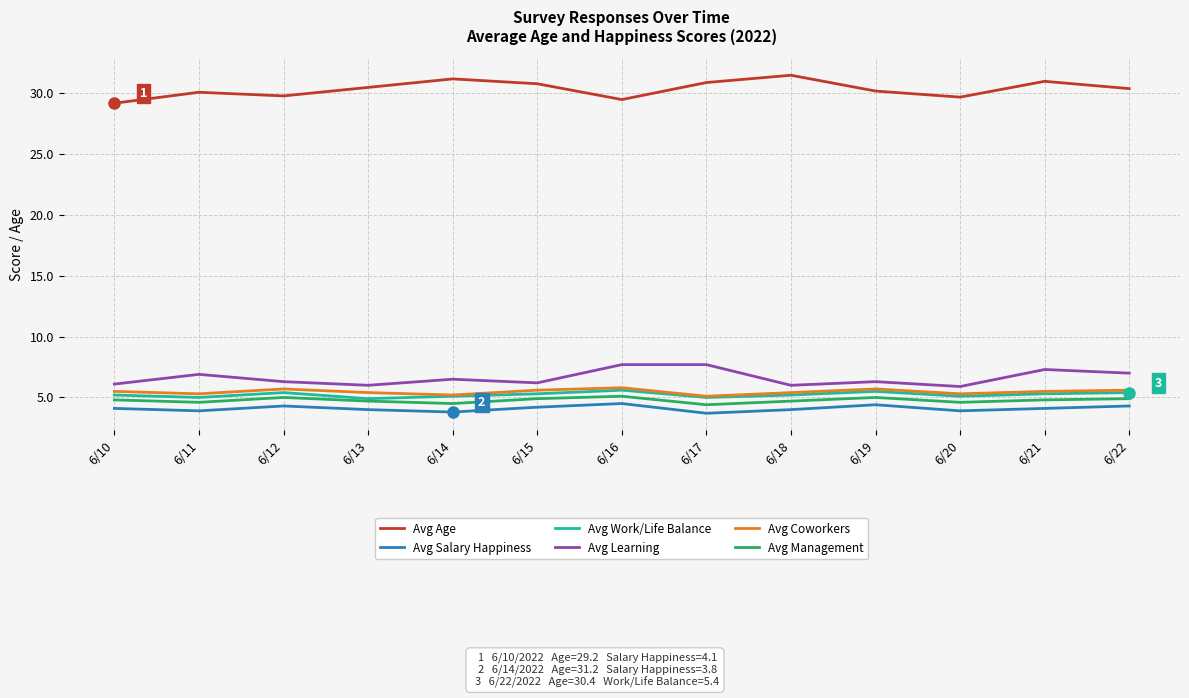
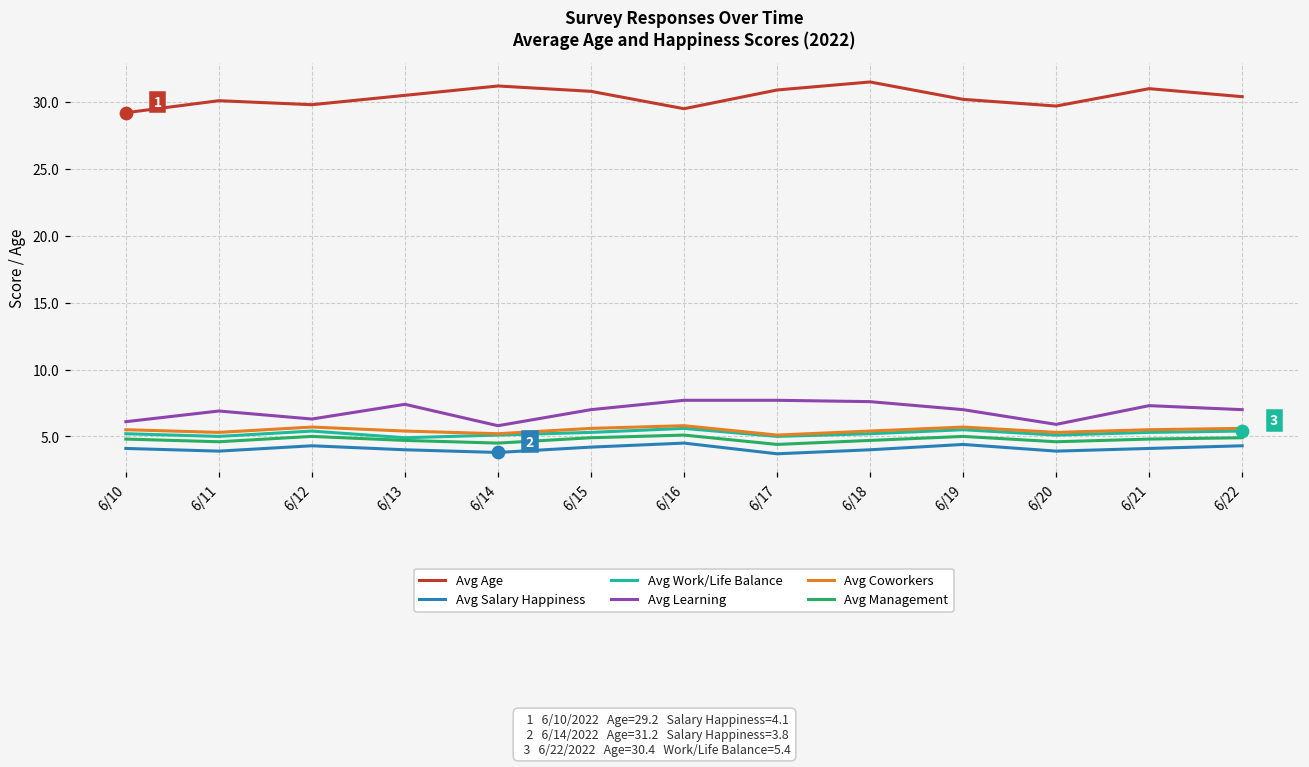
Avg Learning, 6/13: 6.0 -> 7.4
Avg Learning, 6/14: 6.5 -> 5.8
Avg Learning, 6/15: 6.2 -> 7.0
Avg Learning, 6/18: 6.0 -> 7.6
Avg Learning, 6/19: 6.3 -> 7.0
